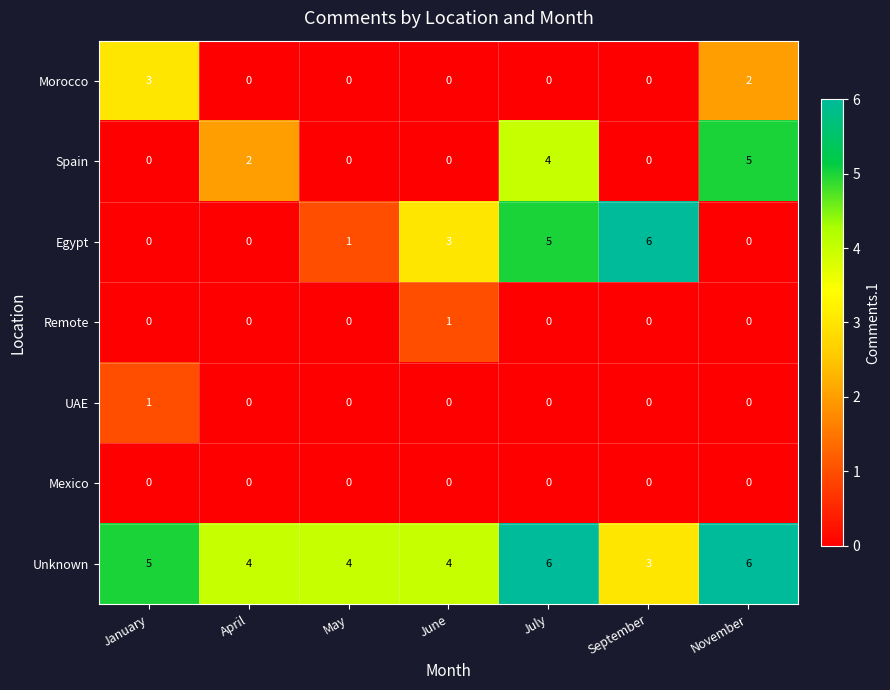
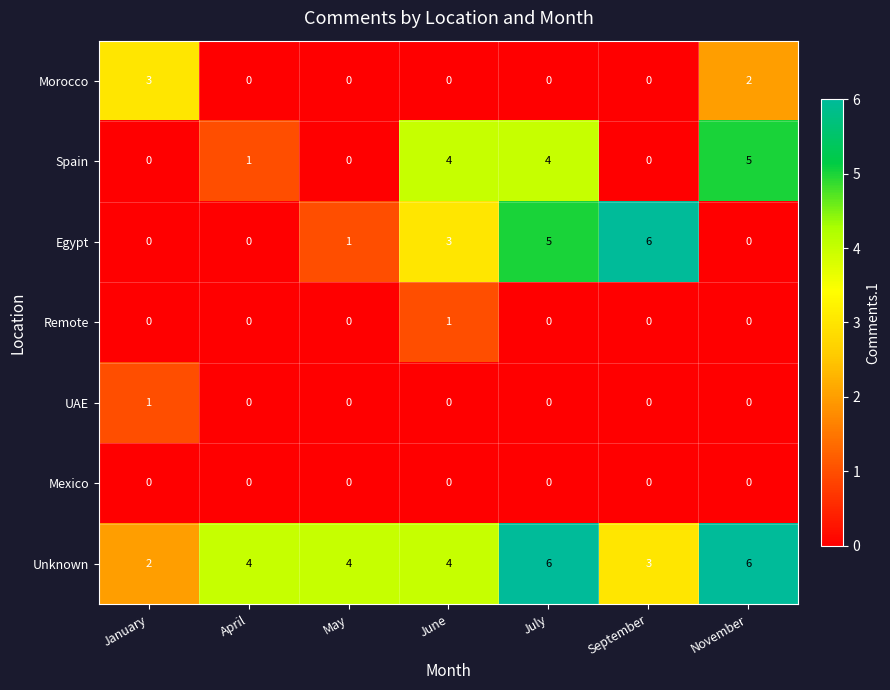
Spain, April: 2 -> 1
Spain, June: 0 -> 4
Unknown, January: 5 -> 2
